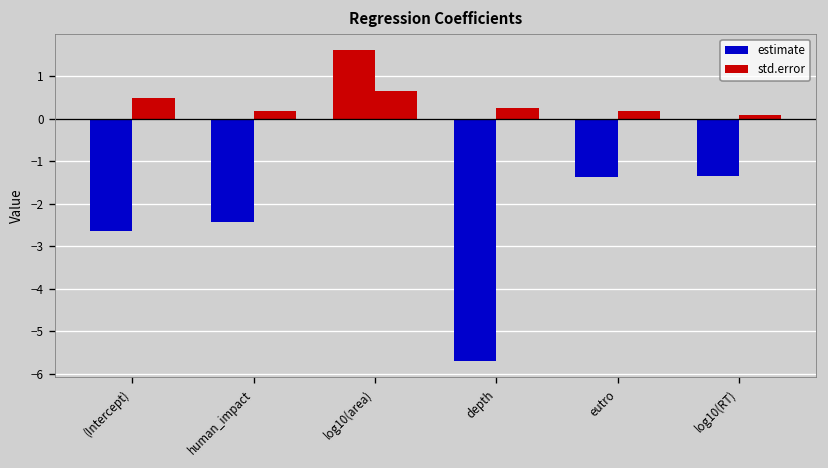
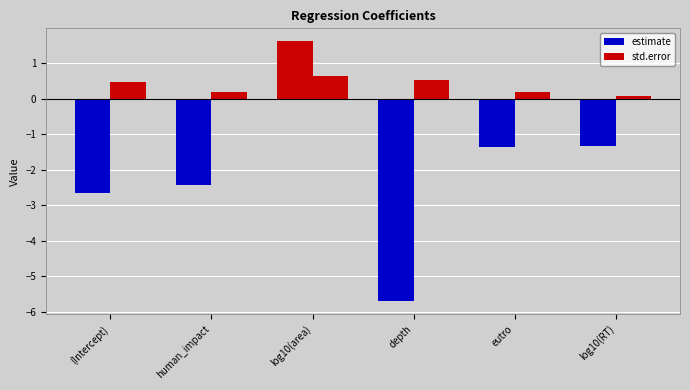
std.error, depth: 0.2 -> 0.5
